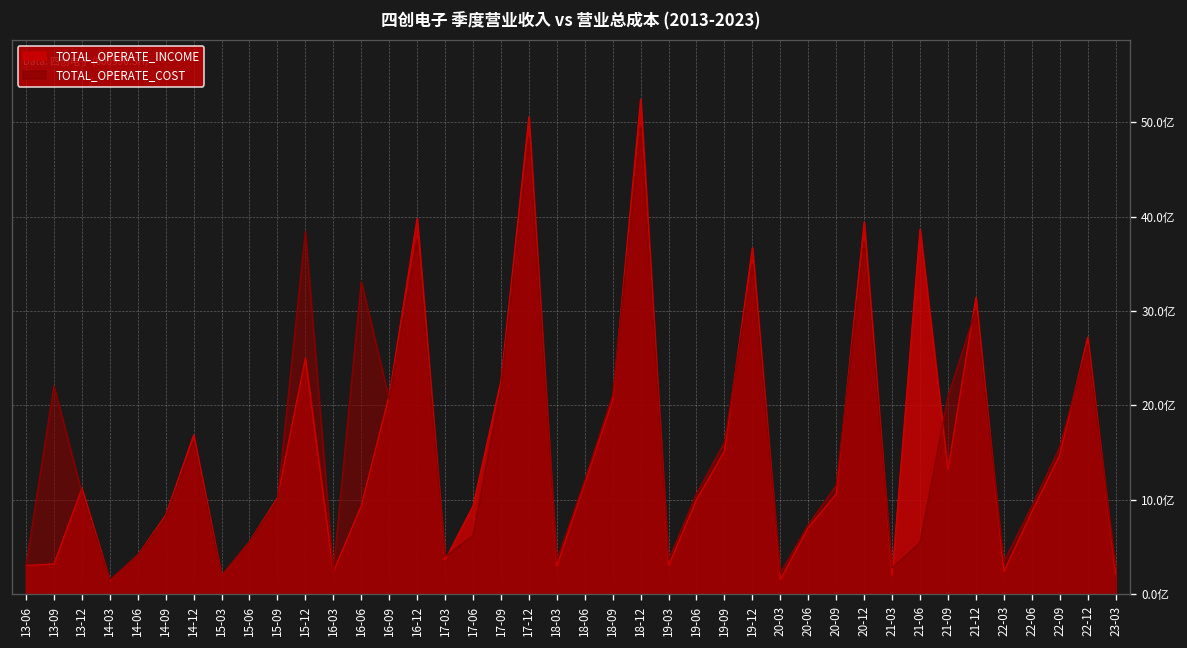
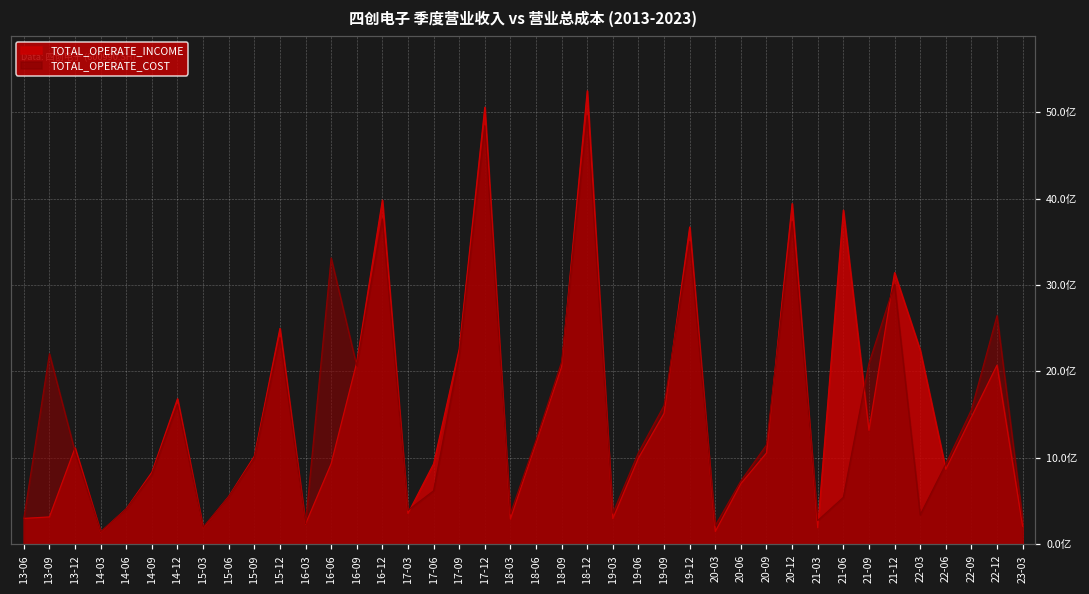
TOTAL_OPERATE_COST, 15-12: 38亿 -> 24亿
TOTAL_OPERATE_INCOME, 22-03: 2亿 -> 22亿
TOTAL_OPERATE_INCOME, 22-12: 27亿 -> 21亿
